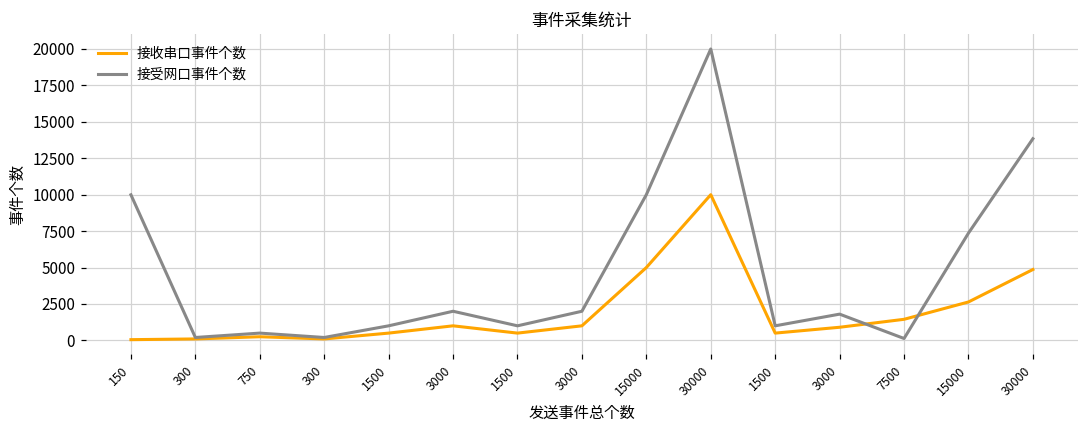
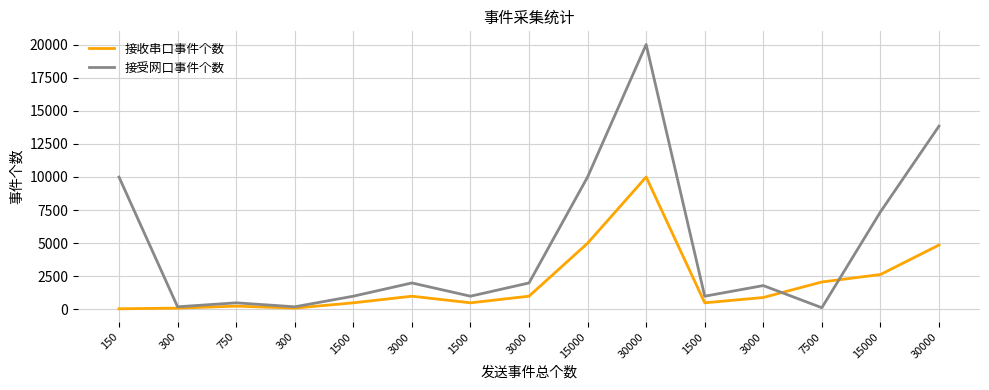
接收串口事件个数, 7500: 1400 -> 2100
